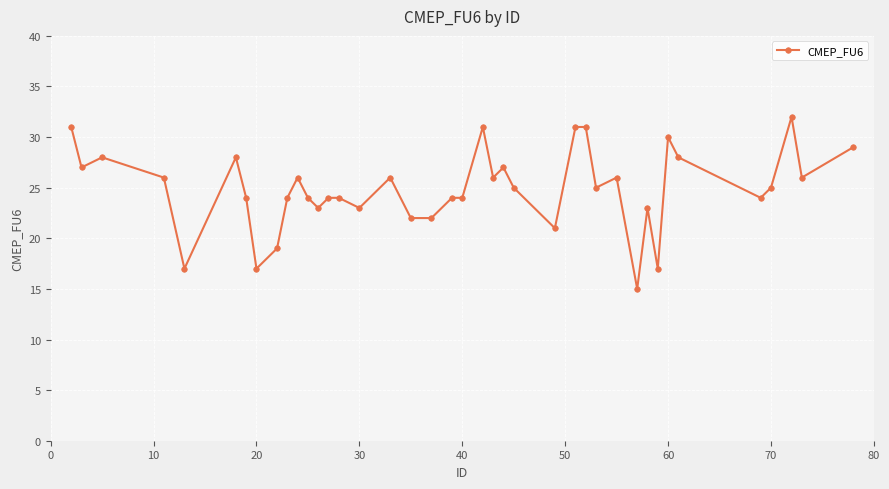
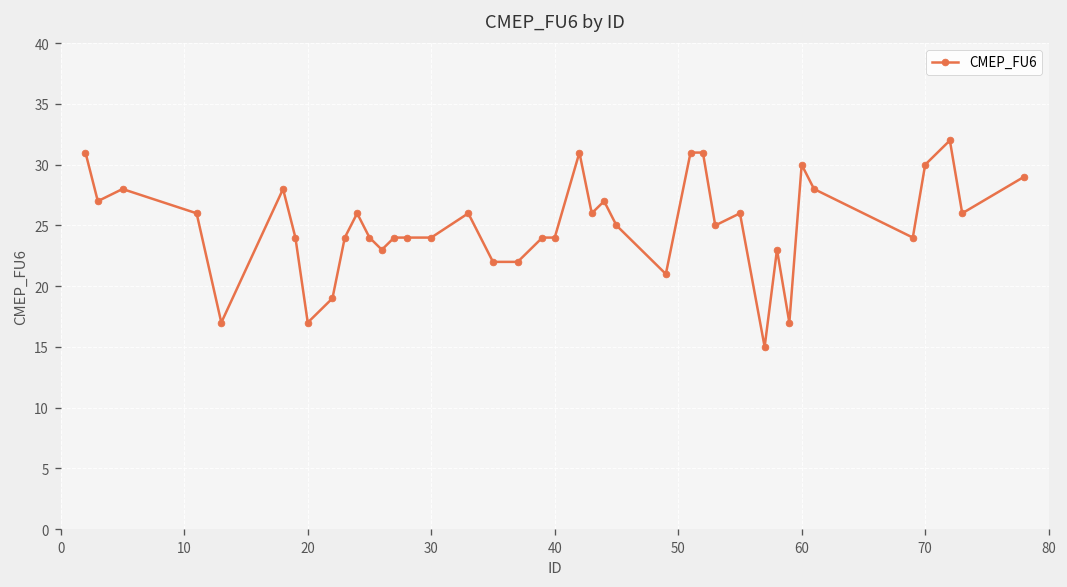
30: 23 -> 24
70: 25 -> 30
